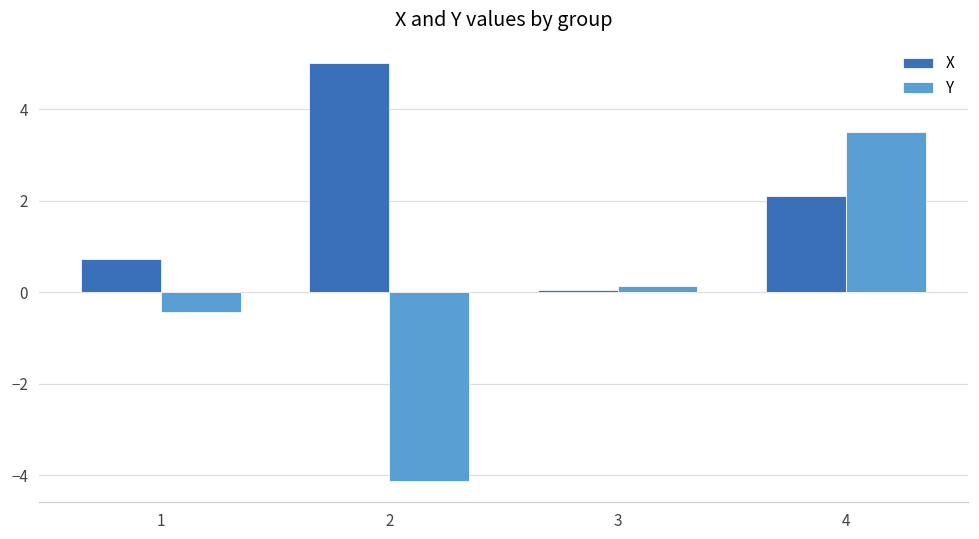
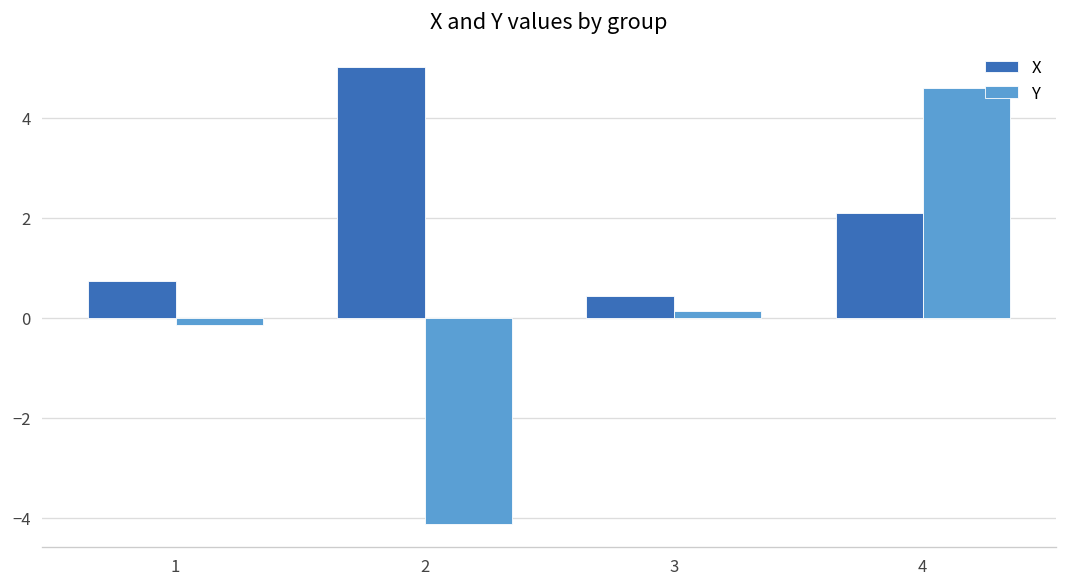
Y, 1: -0.4 -> -0.1
X, 3: 0.1 -> 0.4
Y, 4: 3.5 -> 4.6
